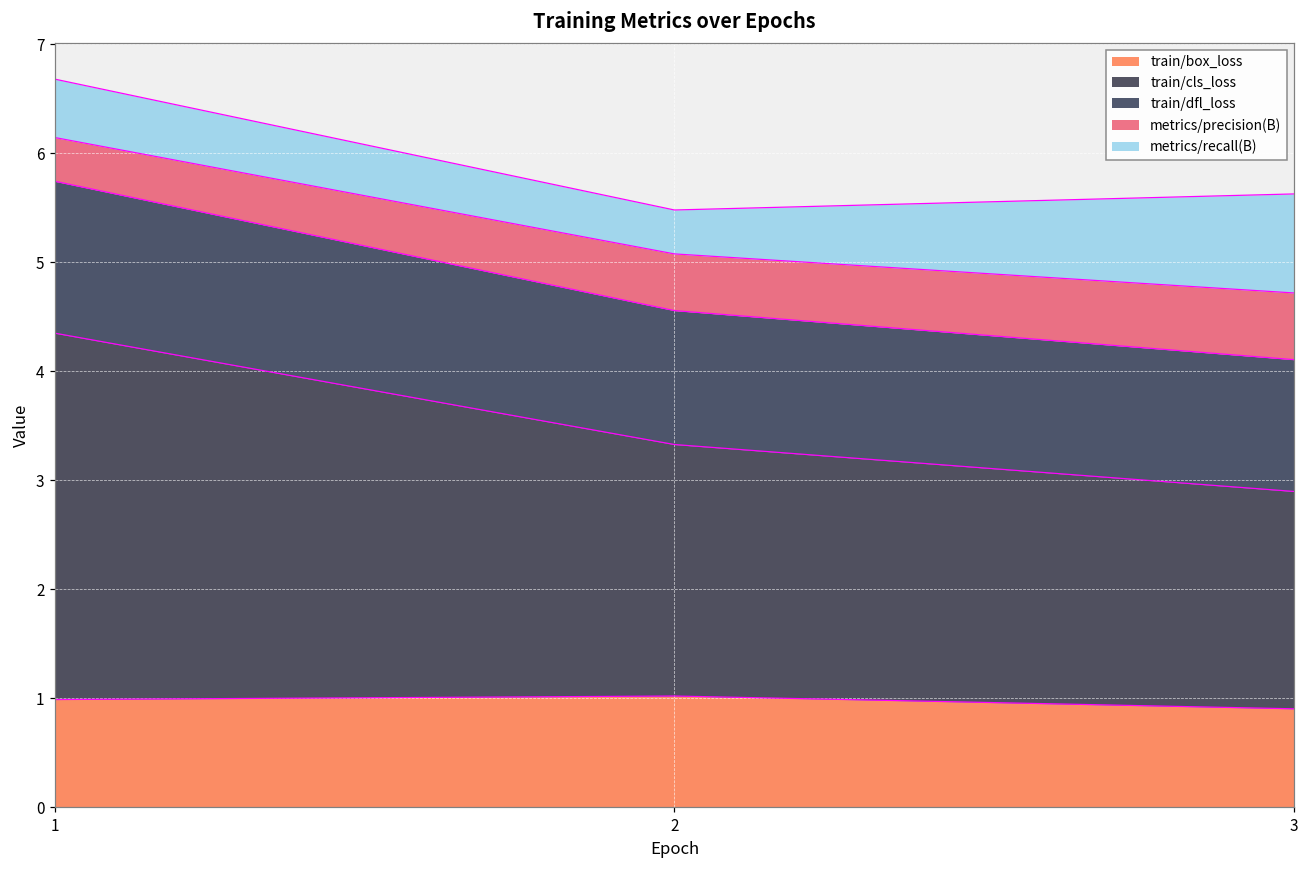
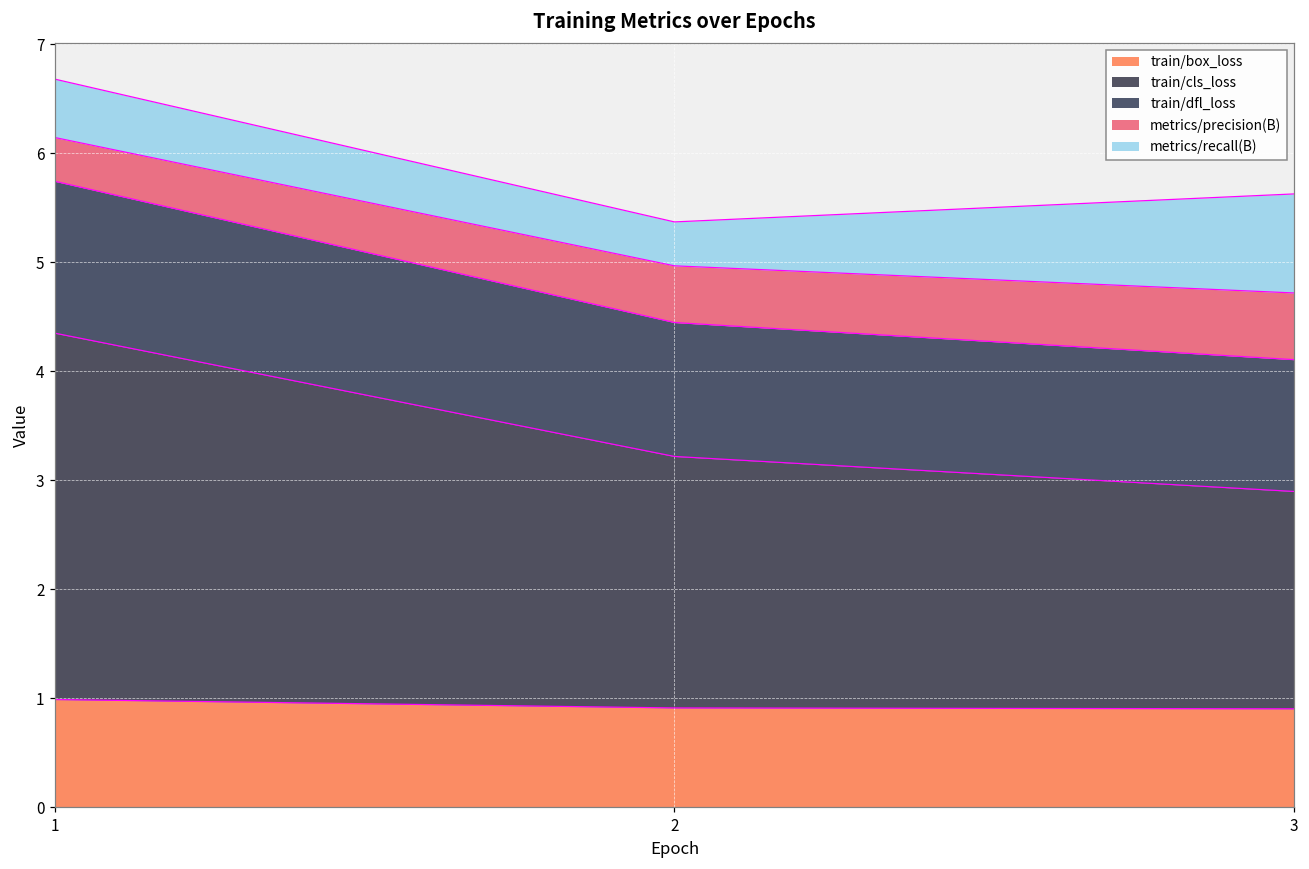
train/box_loss, 2: 1.0 -> 0.9
